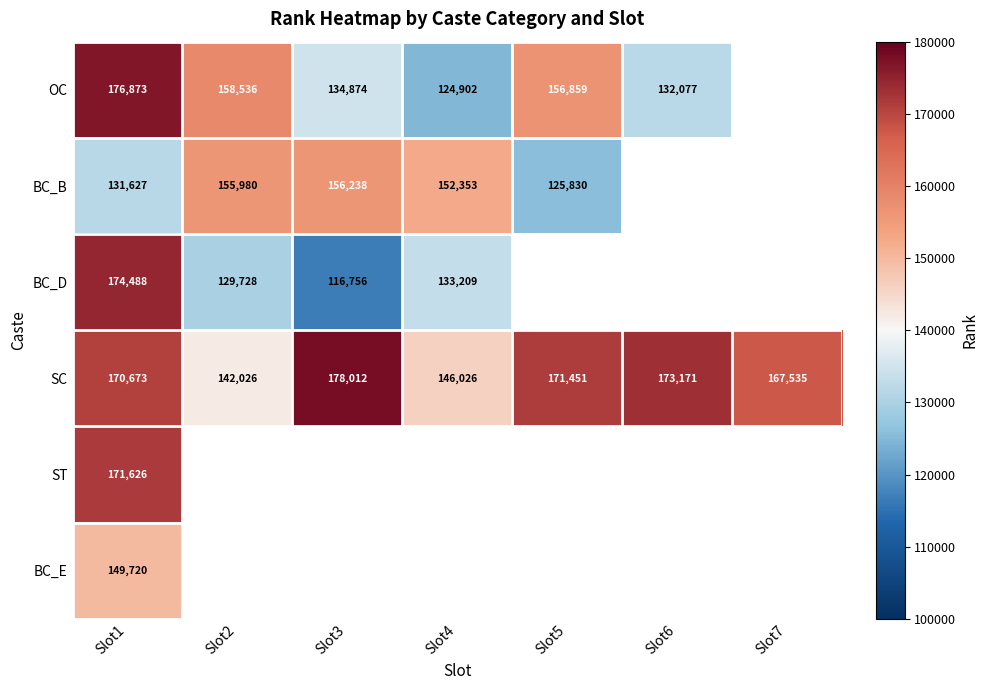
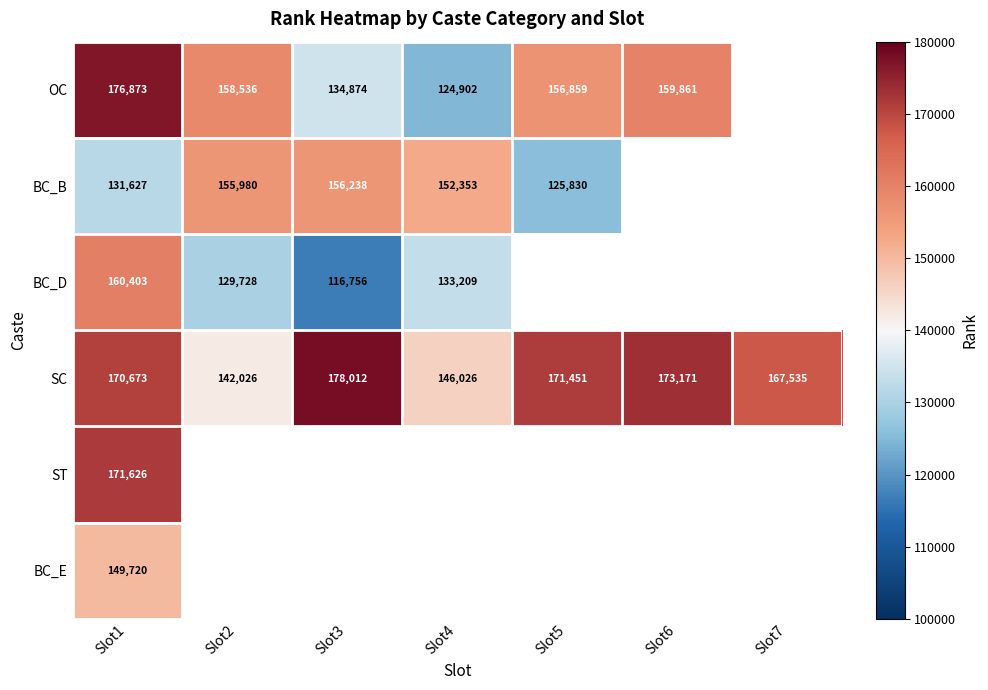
OC, Slot6: 132,077 -> 159,861
BC_D, Slot1: 174,488 -> 160,403
